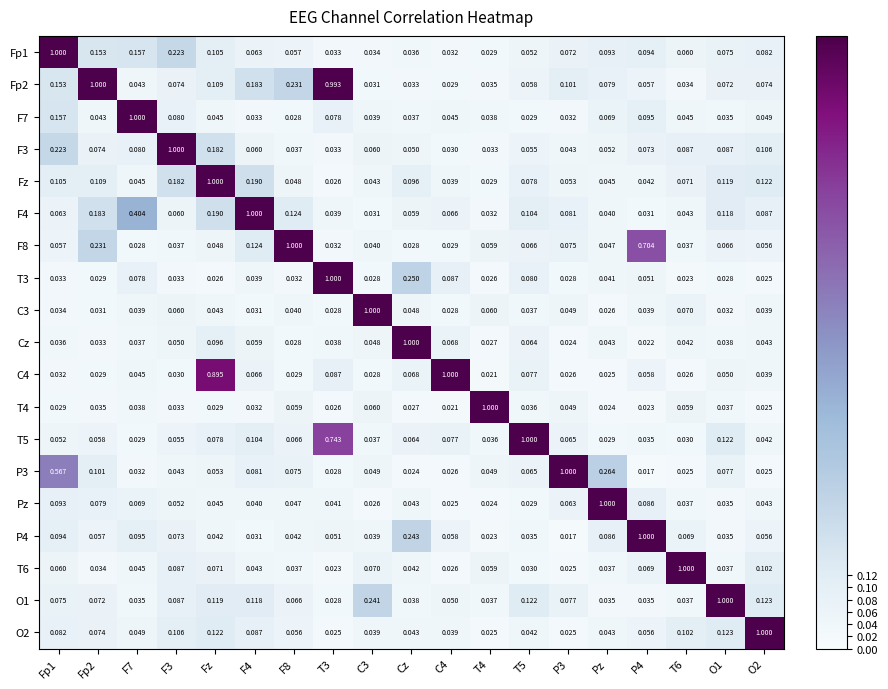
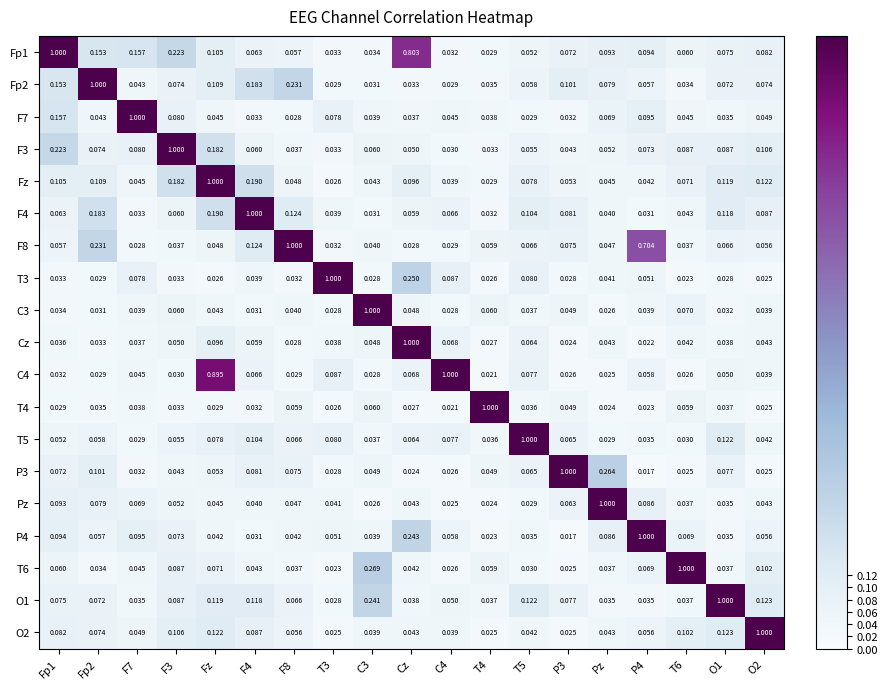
Fp1, Cz: 0.036 -> 0.803
Fp2, T3: 0.993 -> 0.029
F4, F7: 0.404 -> 0.033
T5, T3: 0.743 -> 0.080
P3, Fp1: 0.567 -> 0.072
T6, C3: 0.070 -> 0.269
